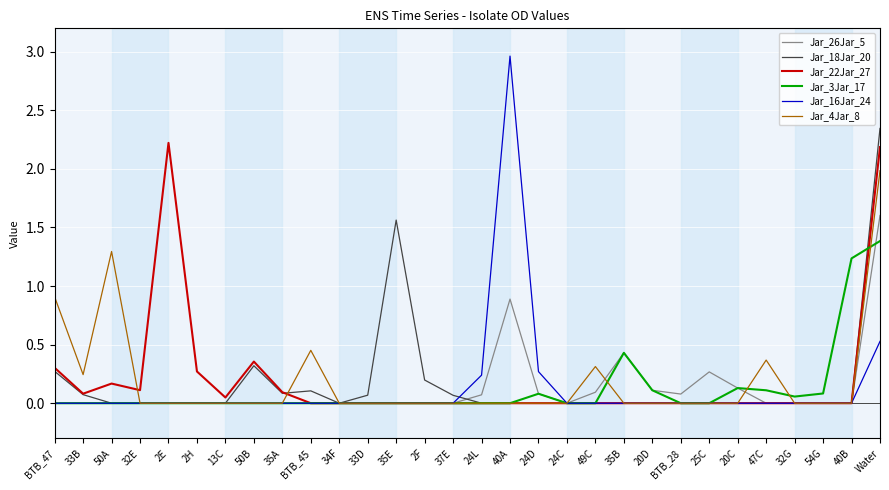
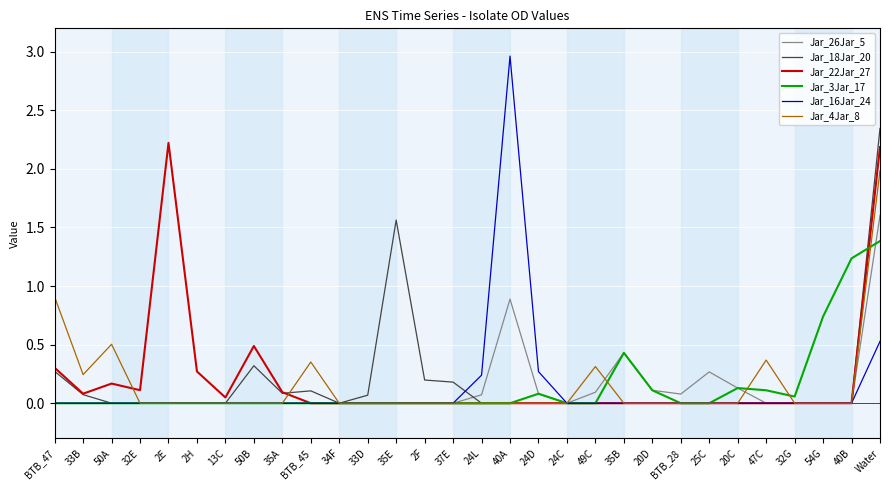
Jar_4Jar_8, 50A: 1.30 -> 0.50
Jar_22Jar_27, 50B: 0.36 -> 0.49
Jar_4Jar_8, BTB_45: 0.45 -> 0.35
Jar_18Jar_20, 37E: 0.07 -> 0.18
Jar_3Jar_17, 54G: 0.08 -> 0.74
